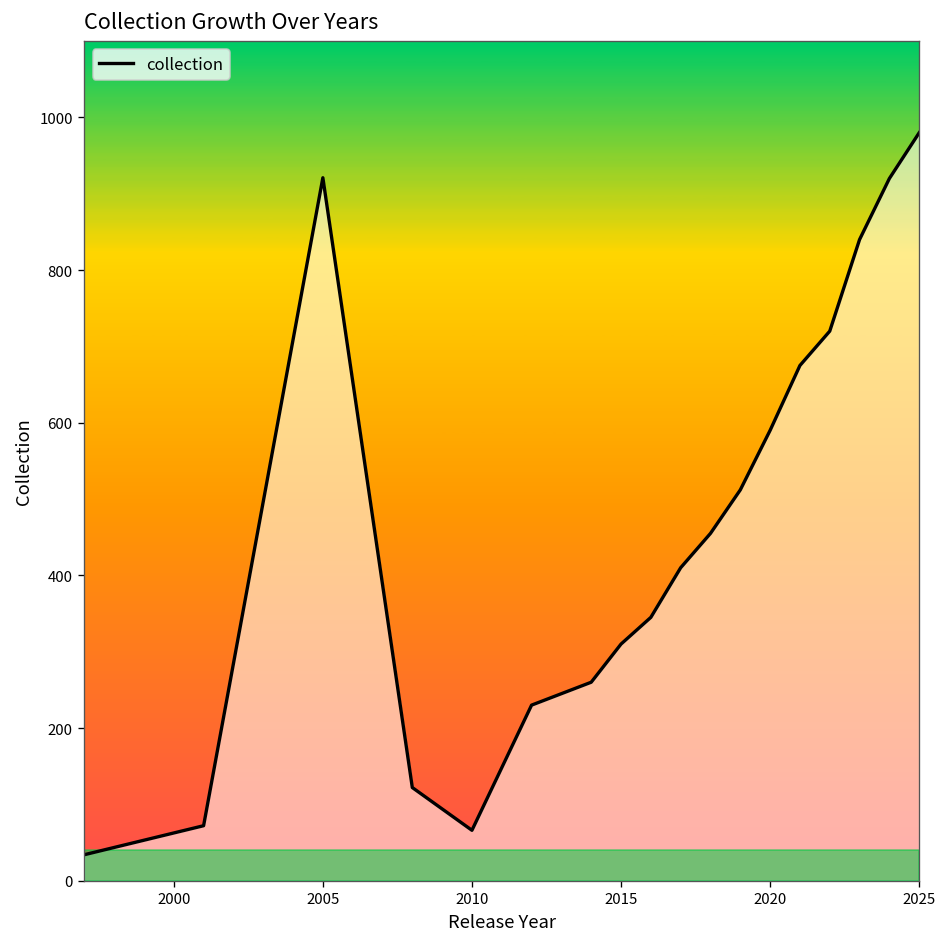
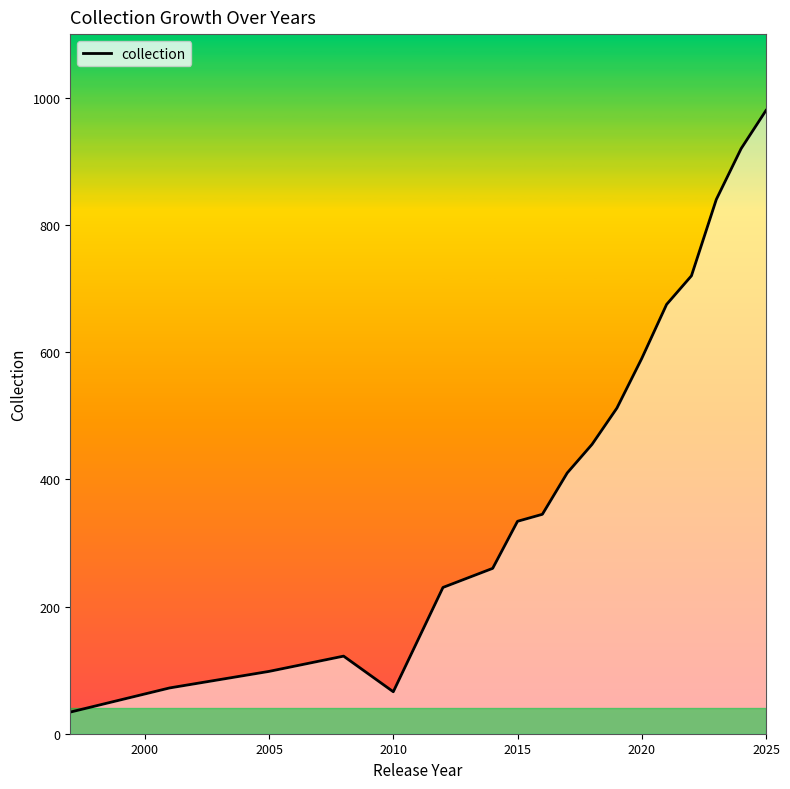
2005: 920 -> 100
2015: 310 -> 330
